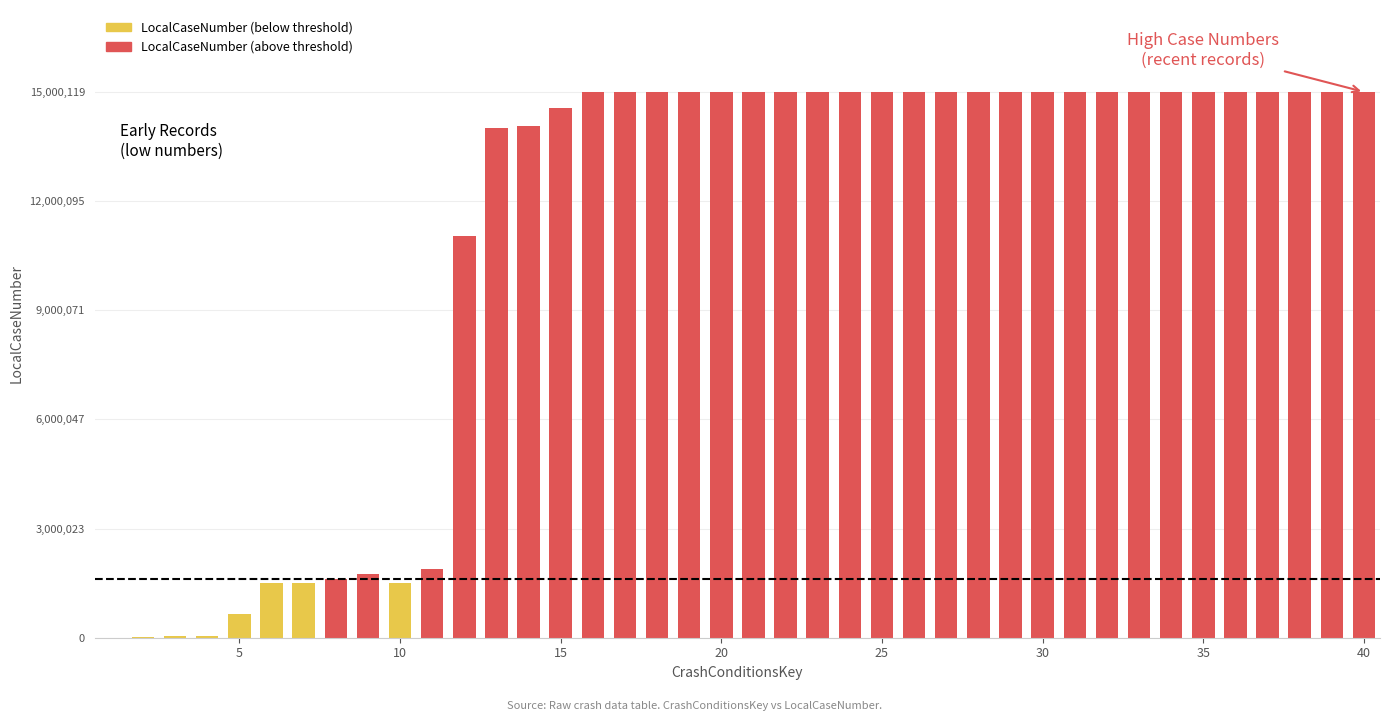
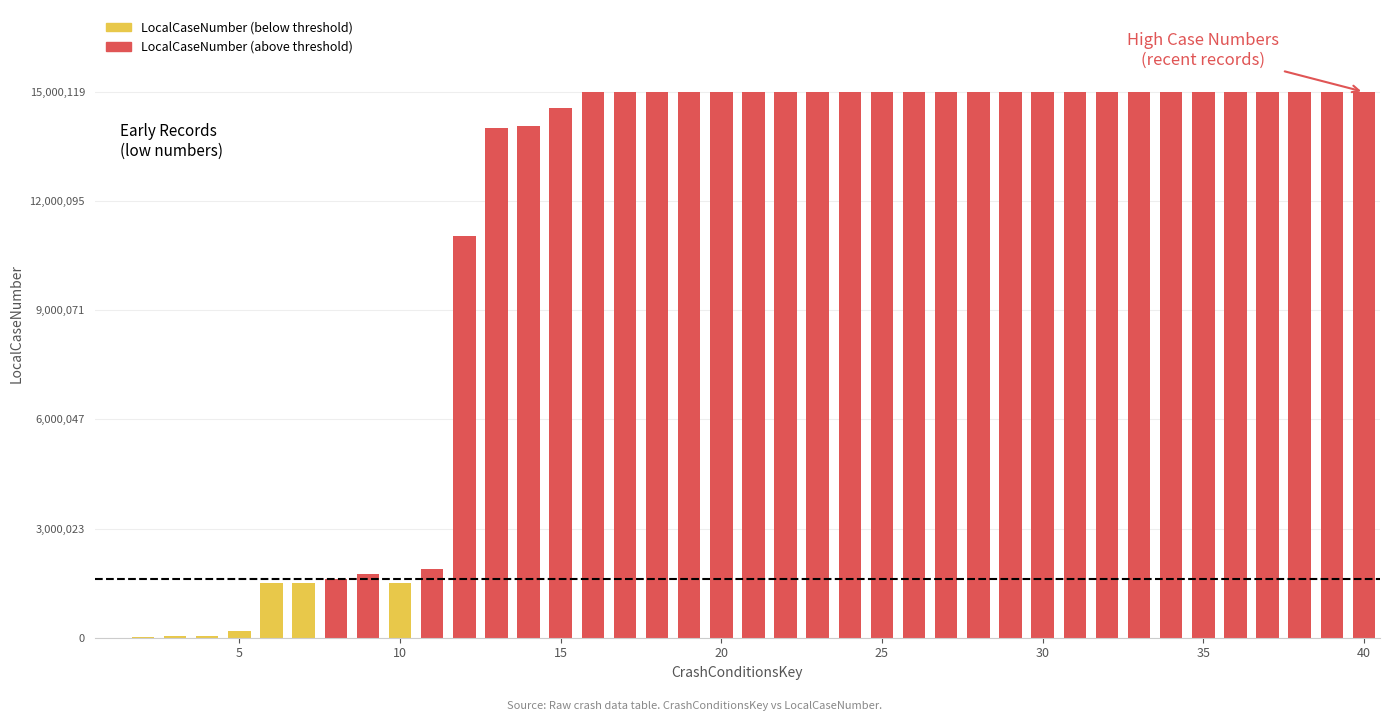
5: 700,000 -> 200,000
